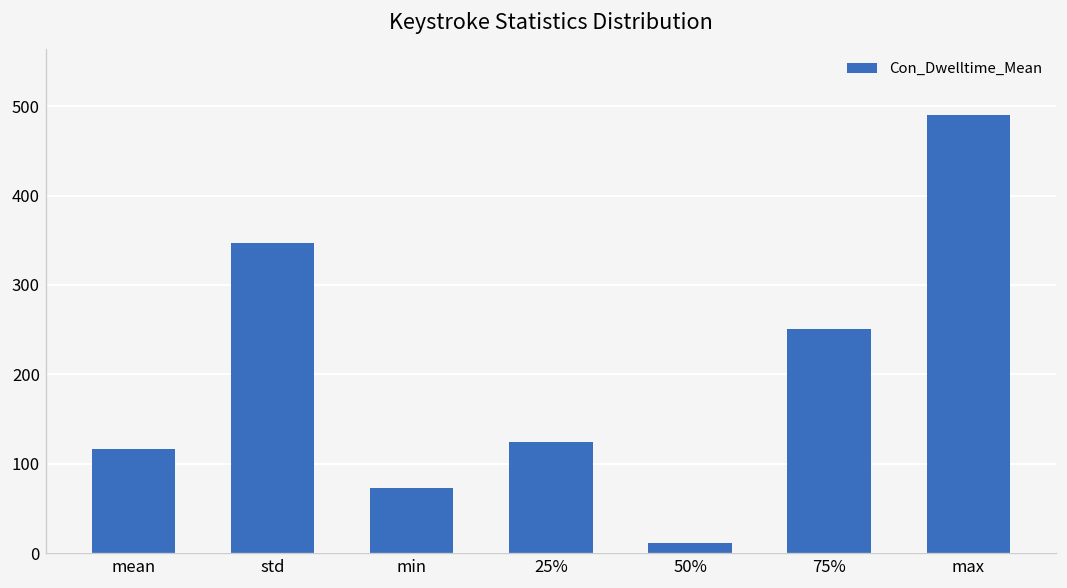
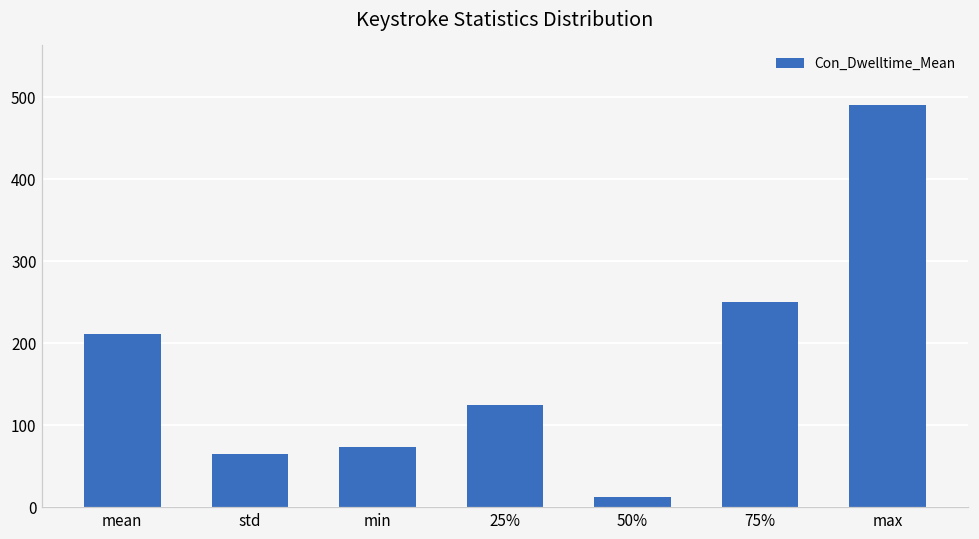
mean: 120 -> 210
std: 350 -> 60
